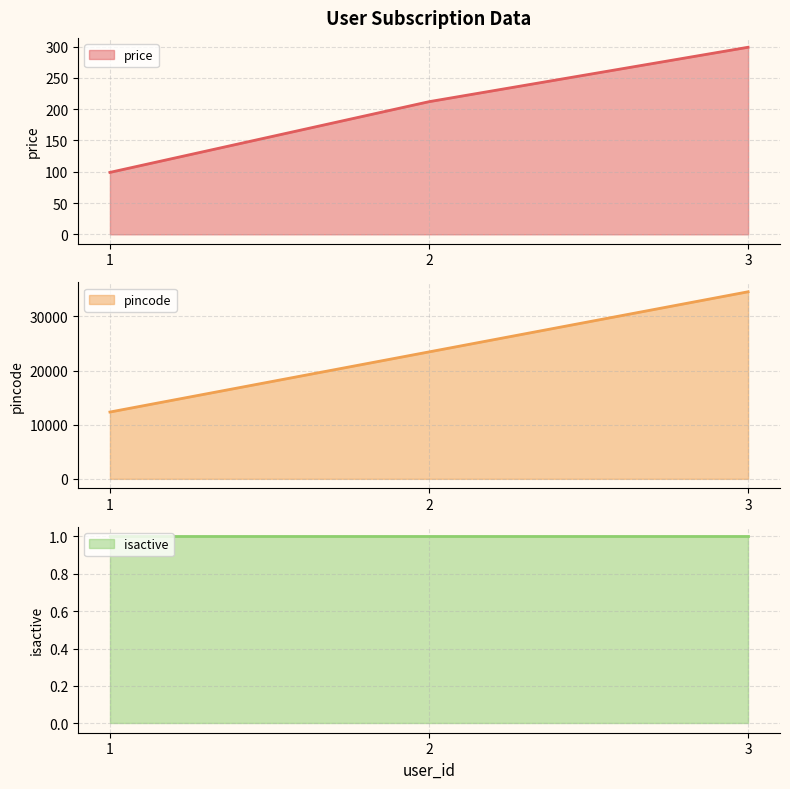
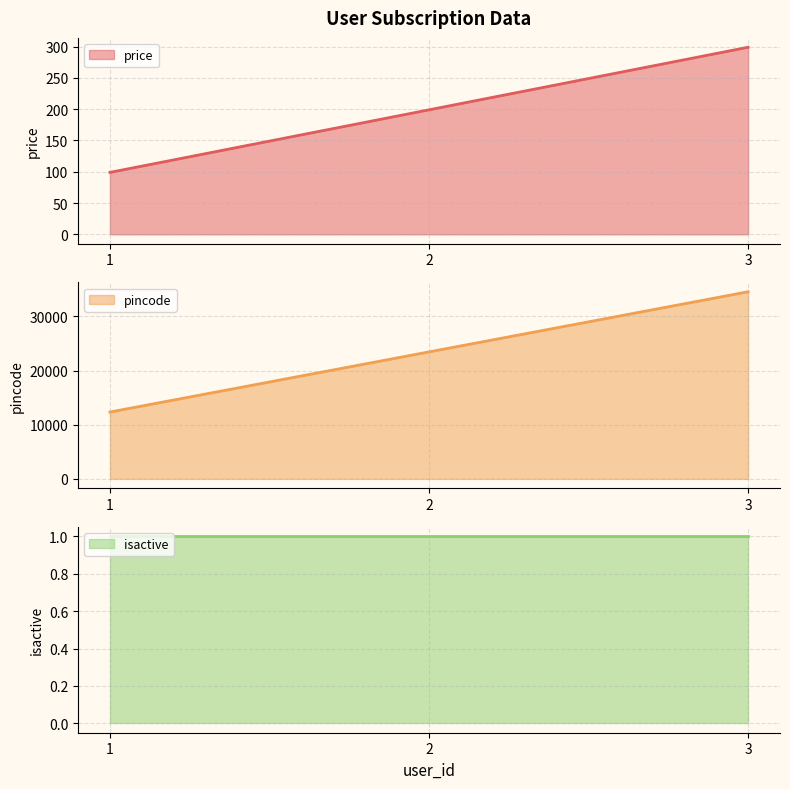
User Subscription Data, 2: 210 -> 200
